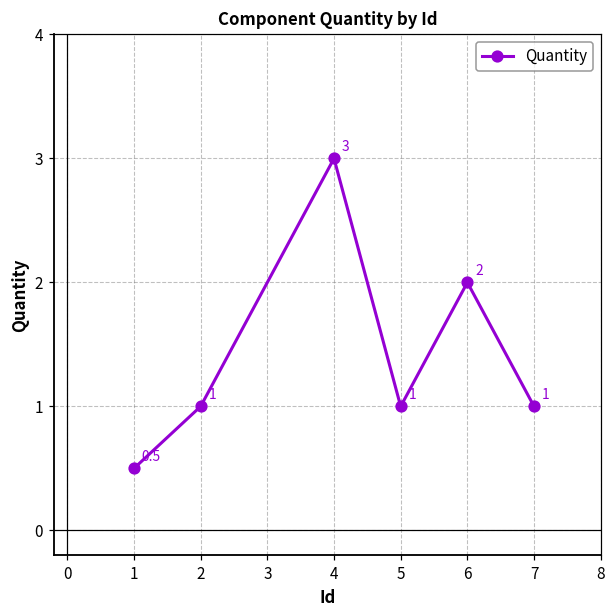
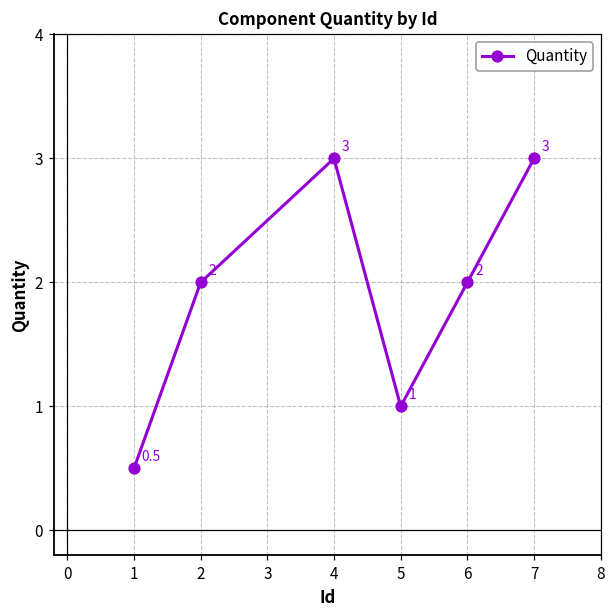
2: 1 -> 2
7: 1 -> 3
